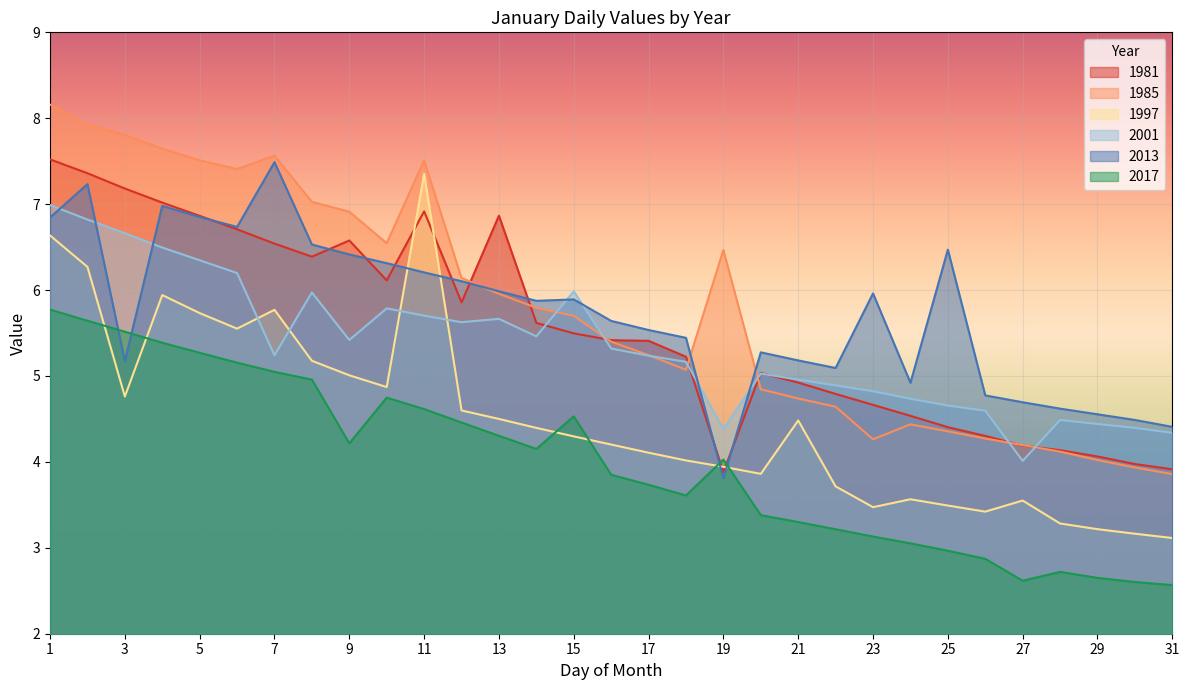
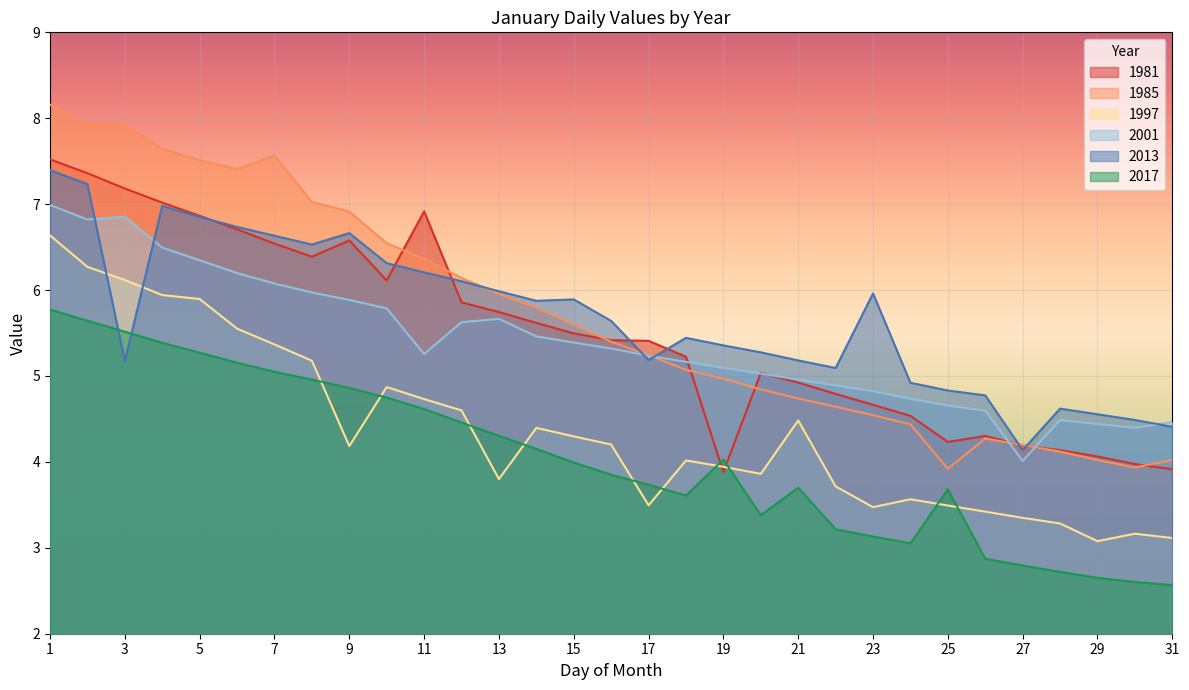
2013, 1: 6.8 -> 7.4
1985, 3: 7.8 -> 7.9
1997, 3: 4.8 -> 6.1
2001, 3: 6.7 -> 6.9
1997, 5: 5.7 -> 5.9
1997, 7: 5.8 -> 5.4
2001, 7: 5.2 -> 6.1
2013, 7: 7.5 -> 6.6
1997, 9: 5.0 -> 4.2
2001, 9: 5.4 -> 5.9
2013, 9: 6.4 -> 6.7
2017, 9: 4.2 -> 4.9
1985, 11: 7.5 -> 6.4
1997, 11: 7.4 -> 4.7
2001, 11: 5.7 -> 5.3
1981, 13: 6.9 -> 5.7
1997, 13: 4.5 -> 3.8
1985, 15: 5.7 -> 5.6
2001, 15: 6.0 -> 5.4
2017, 15: 4.5 -> 4.0
1997, 17: 4.1 -> 3.5
2013, 17: 5.5 -> 5.2
1985, 19: 6.5 -> 5.0
2001, 19: 4.4 -> 5.1
2013, 19: 3.8 -> 5.4
2017, 21: 3.3 -> 3.7
1985, 23: 4.3 -> 4.5
1981, 25: 4.4 -> 4.2
1985, 25: 4.4 -> 3.9
2013, 25: 6.5 -> 4.8
2017, 25: 3.0 -> 3.7
1997, 27: 3.6 -> 3.3
2013, 27: 4.7 -> 4.1
2017, 27: 2.6 -> 2.8
1997, 29: 3.2 -> 3.1
1985, 31: 3.9 -> 4.0
2001, 31: 4.3 -> 4.5
